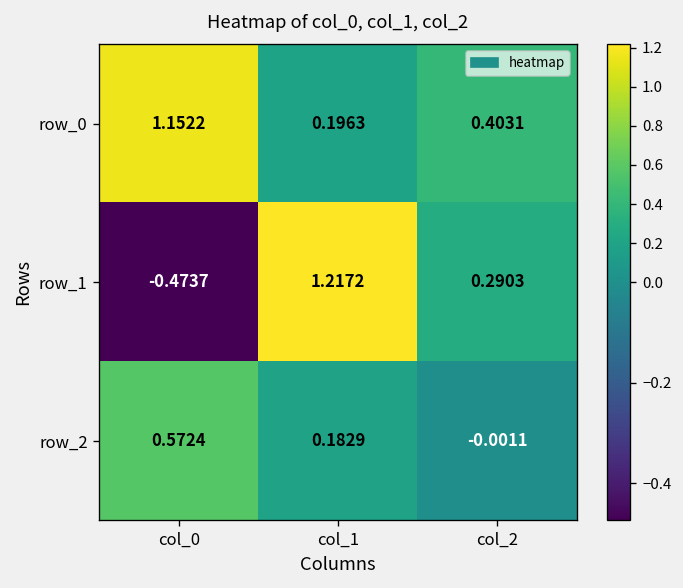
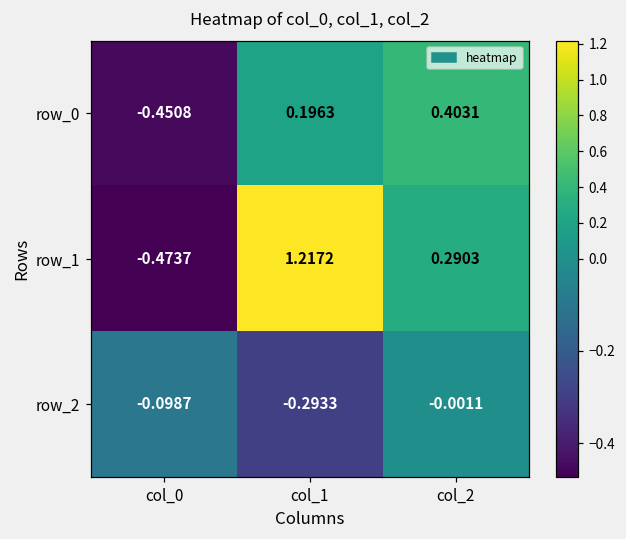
row_0, col_0: 1.1522 -> -0.4508
row_2, col_0: 0.5724 -> -0.0987
row_2, col_1: 0.1829 -> -0.2933
